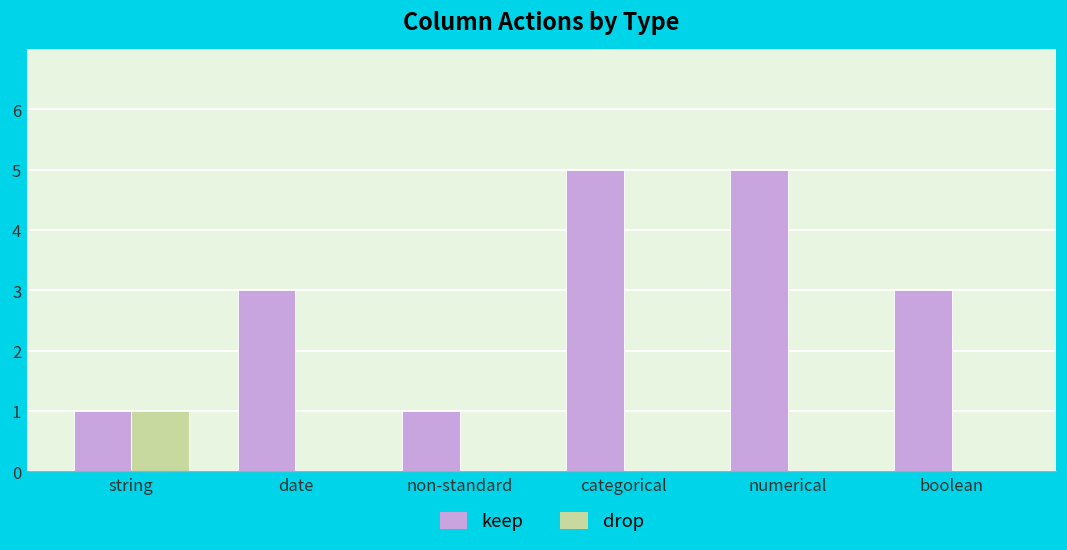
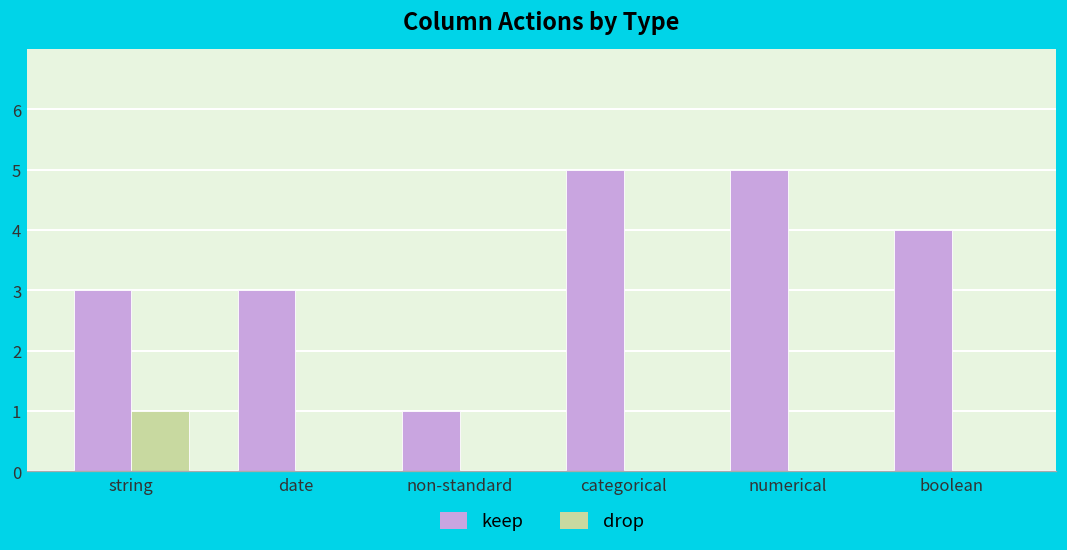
keep, string: 1 -> 3
keep, boolean: 3 -> 4
